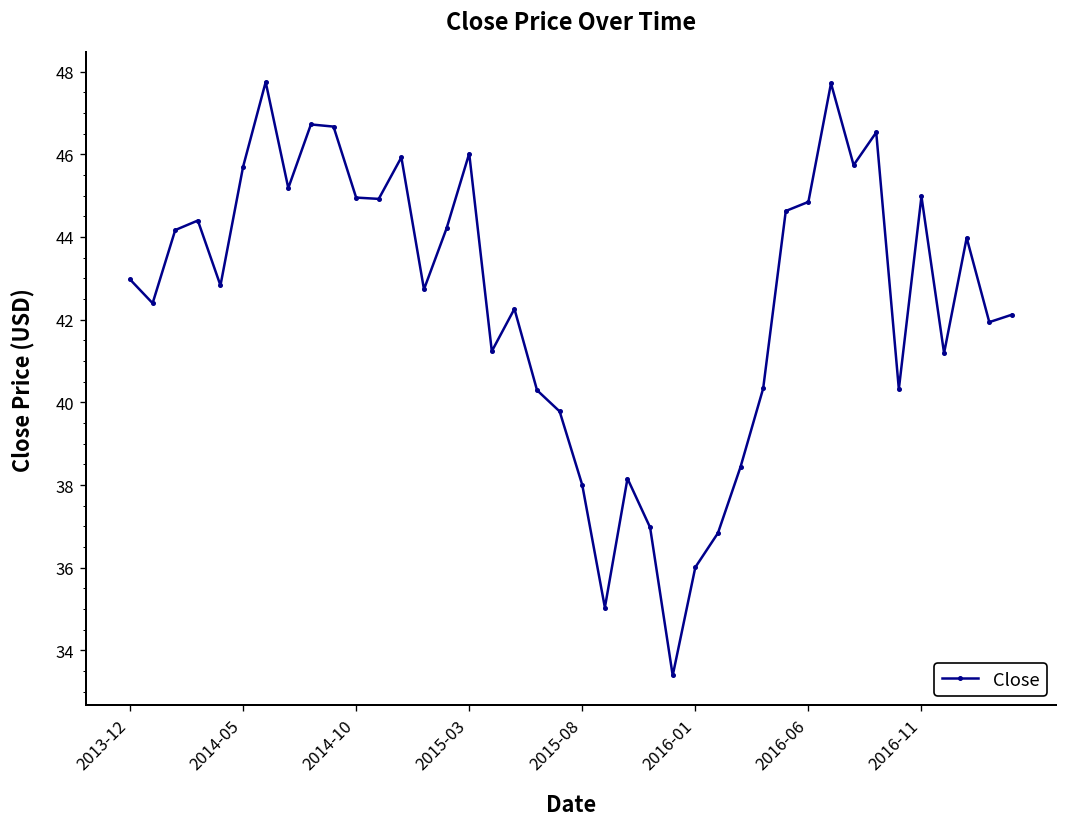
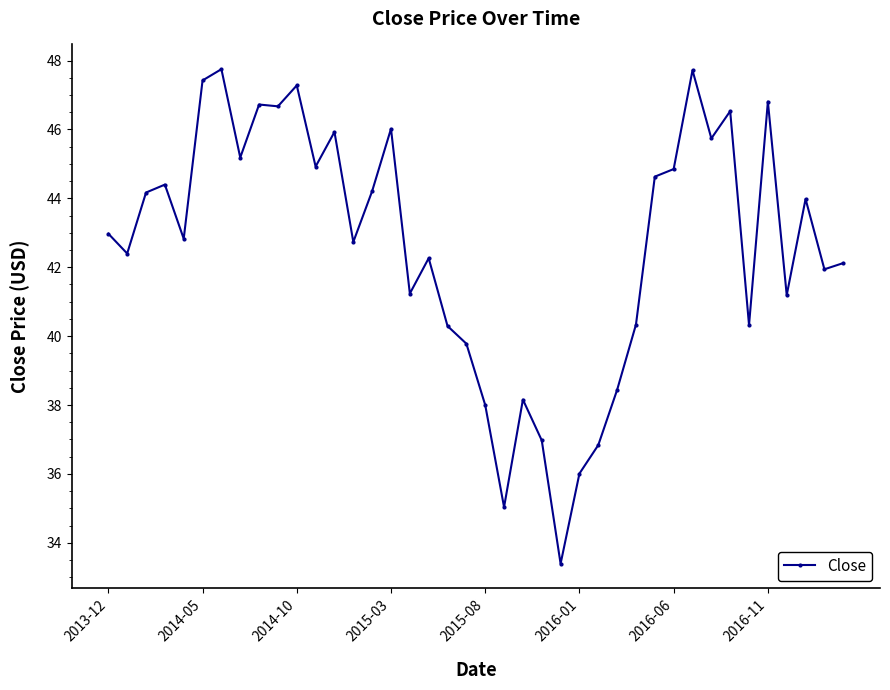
2014-05: 45.7 -> 47.4
2014-10: 45.0 -> 47.3
2016-11: 45.0 -> 46.8
